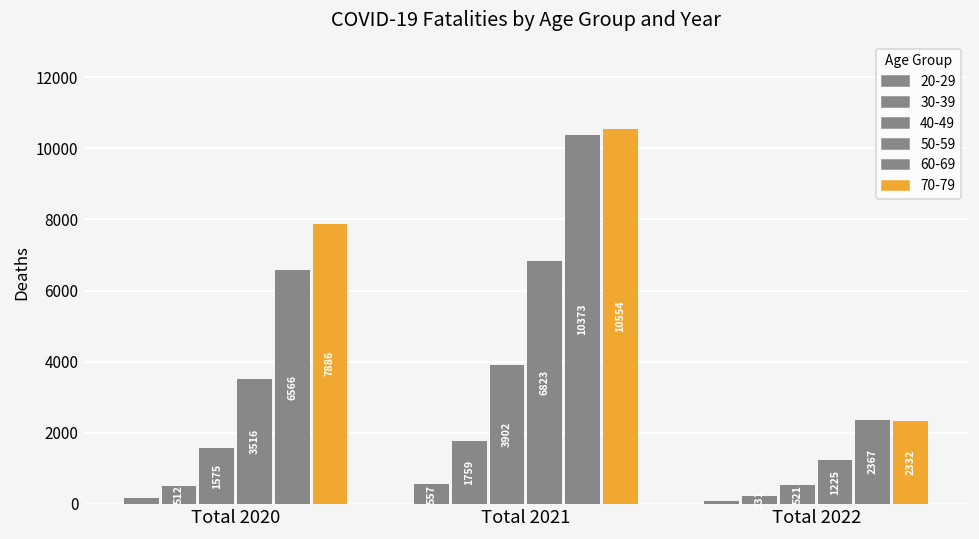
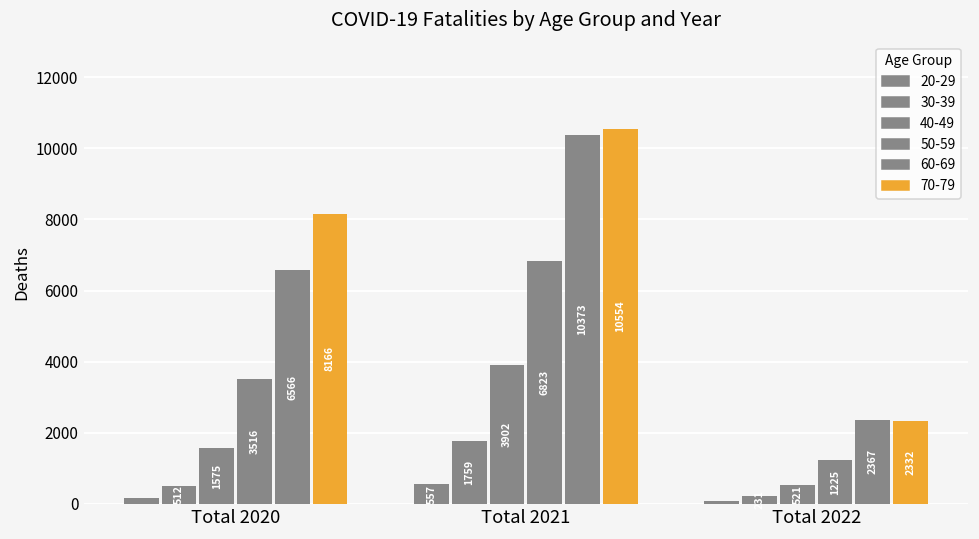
70-79, Total 2020: 7886 -> 8166
